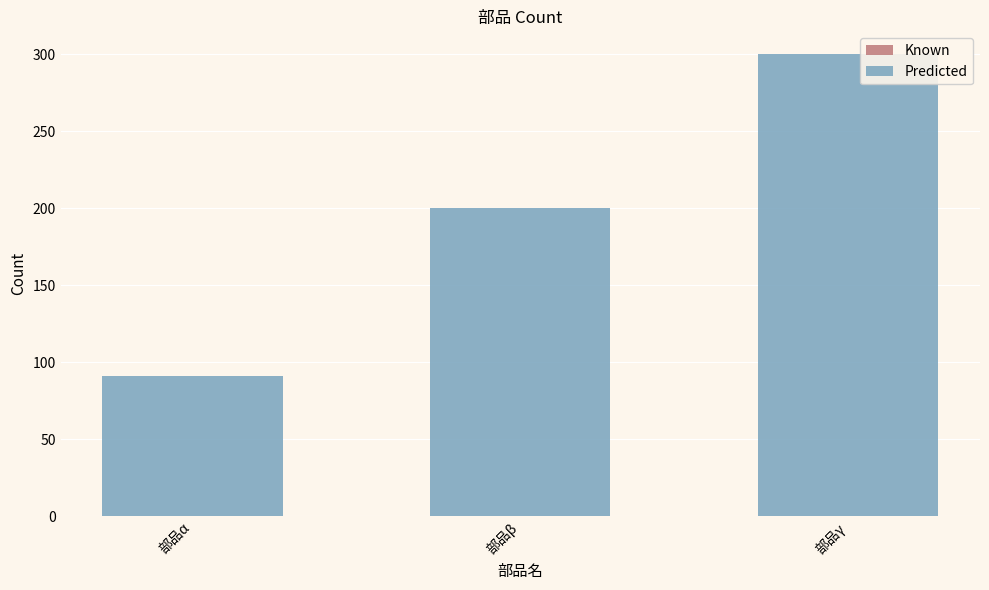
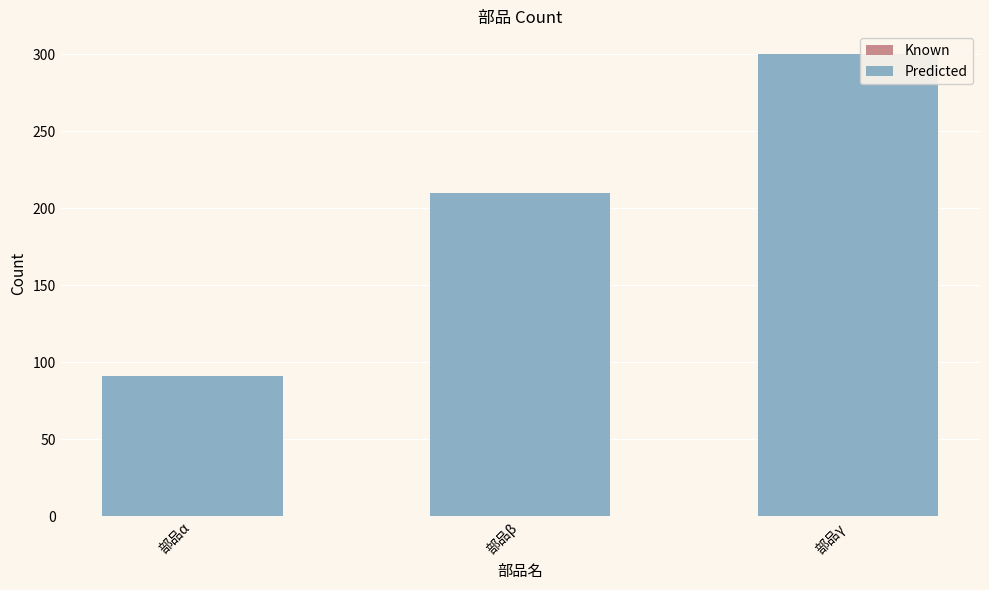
Predicted, 部品β: 200 -> 210
